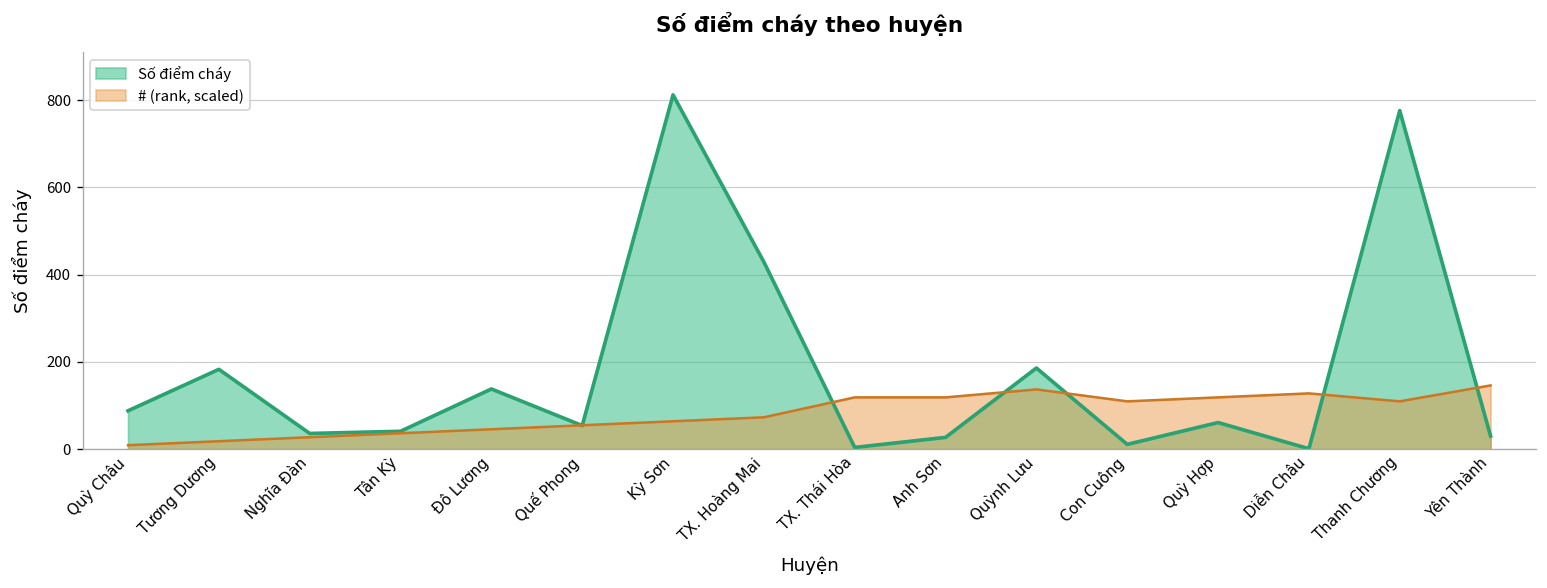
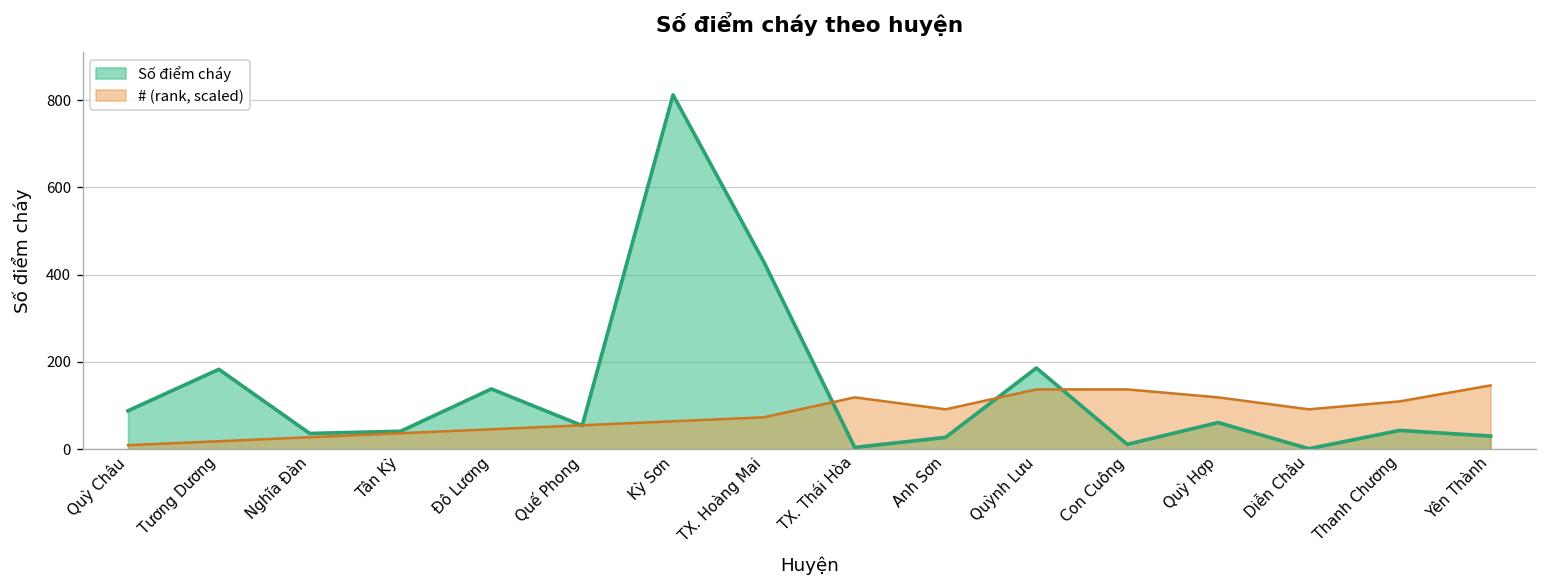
# (rank, scaled), Anh Sơn: 120 -> 90
# (rank, scaled), Con Cuông: 110 -> 140
# (rank, scaled), Diễn Châu: 130 -> 90
Số điểm cháy, Thanh Chương: 780 -> 40
